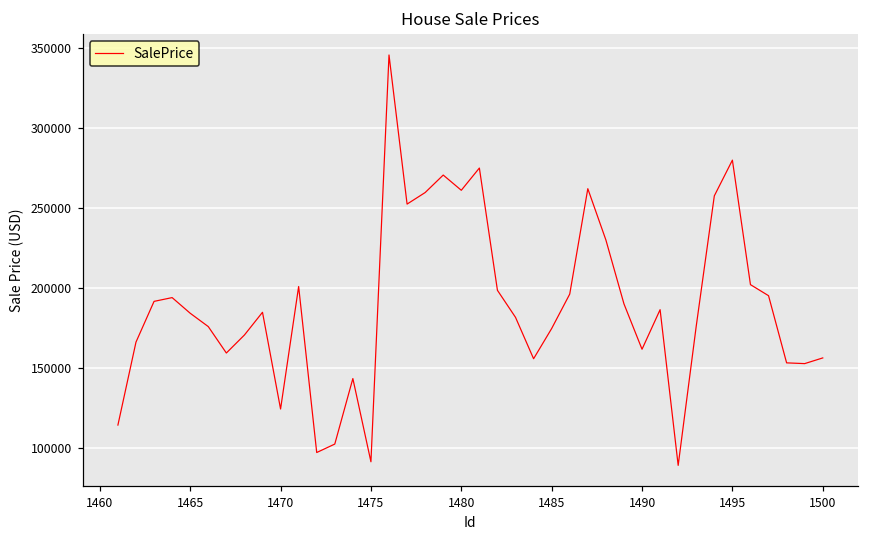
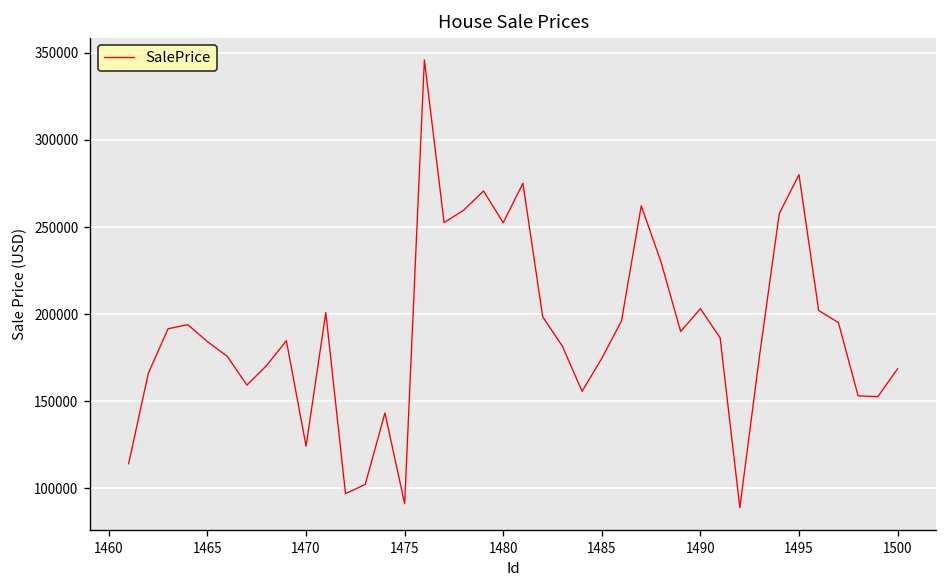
1480: 261000 -> 253000
1490: 162000 -> 203000
1500: 156000 -> 169000
